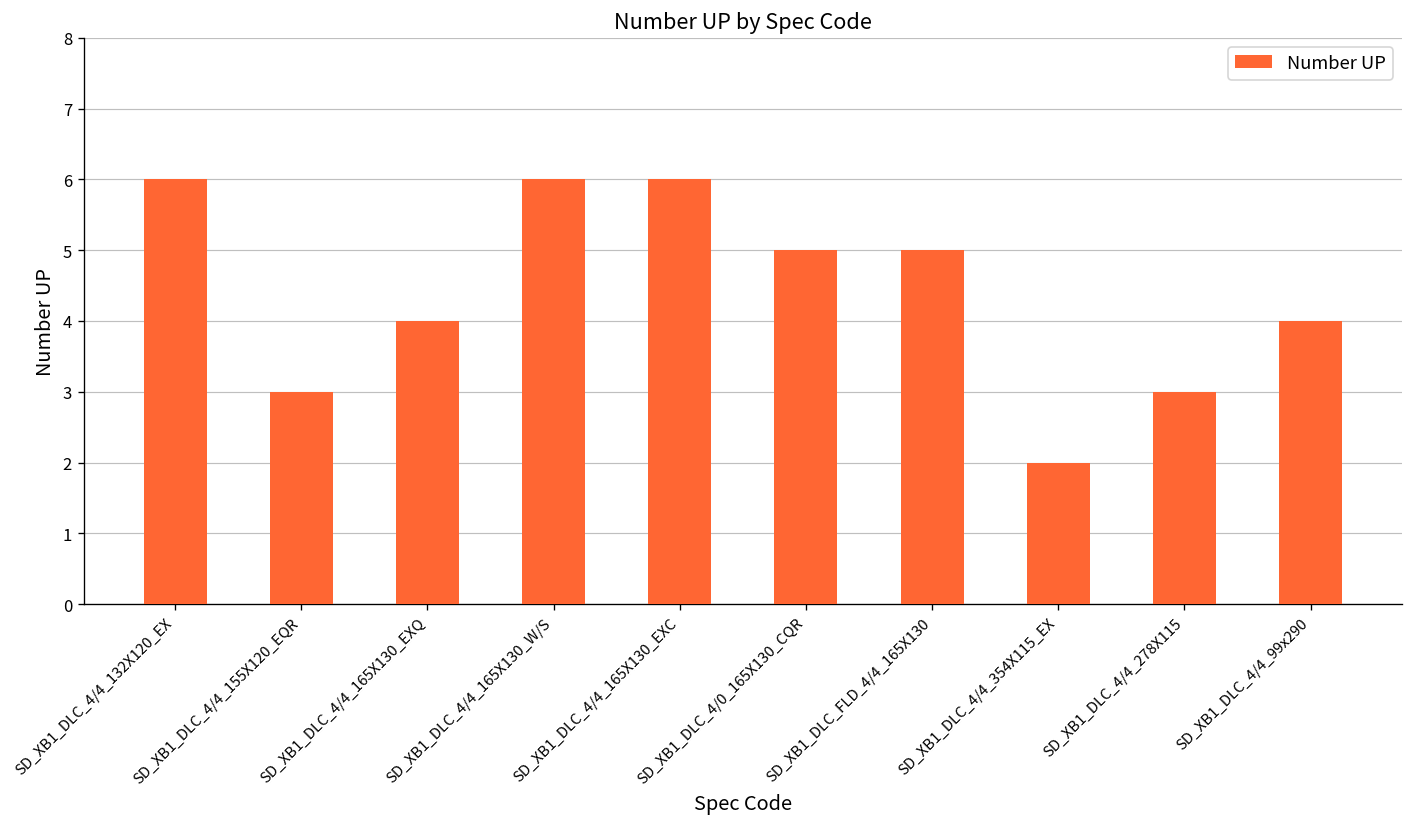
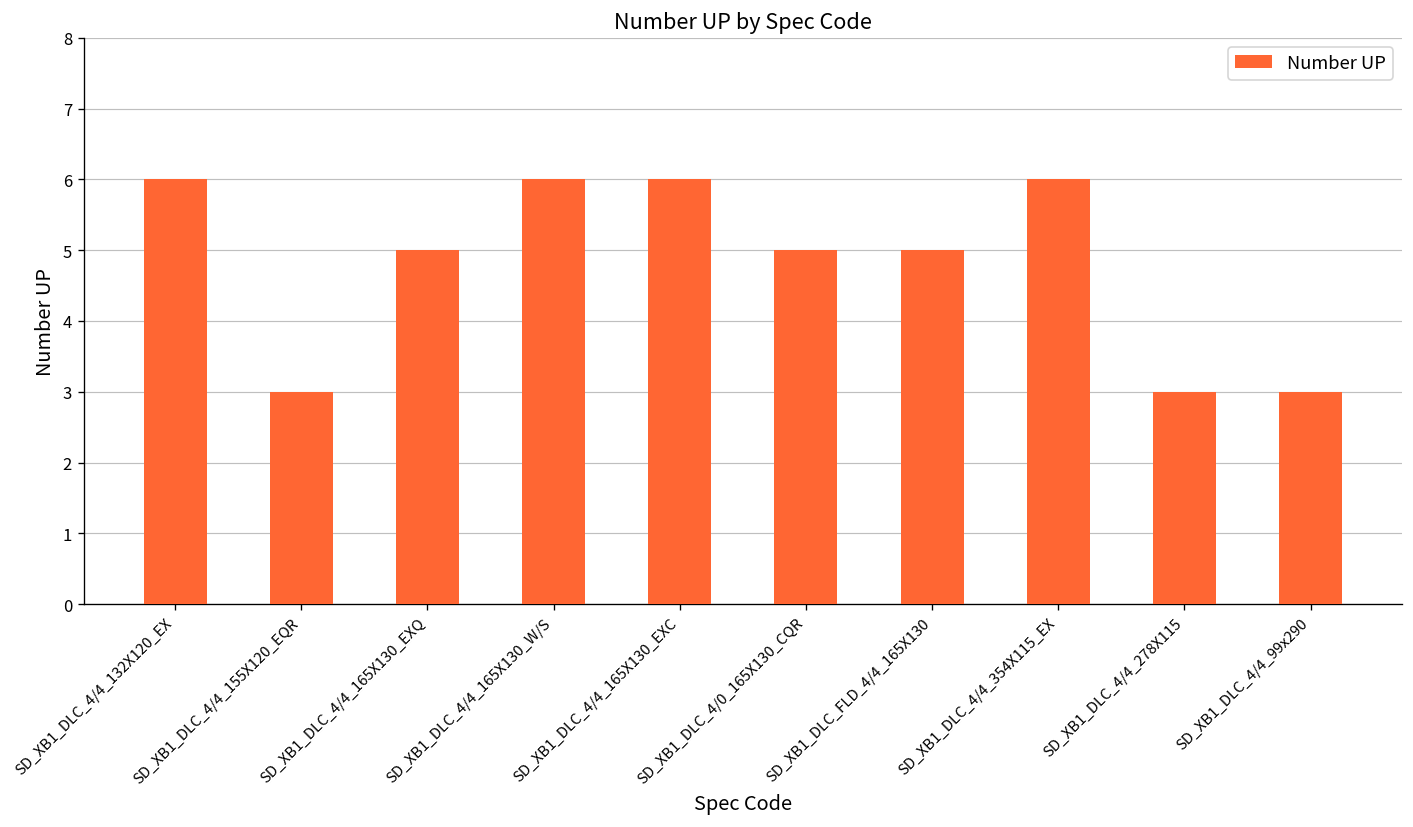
SD_XB1_DLC_4/4_165X130_EXQ: 4 -> 5
SD_XB1_DLC_4/4_354X115_EX: 2 -> 6
SD_XB1_DLC_4/4_99x290: 4 -> 3
